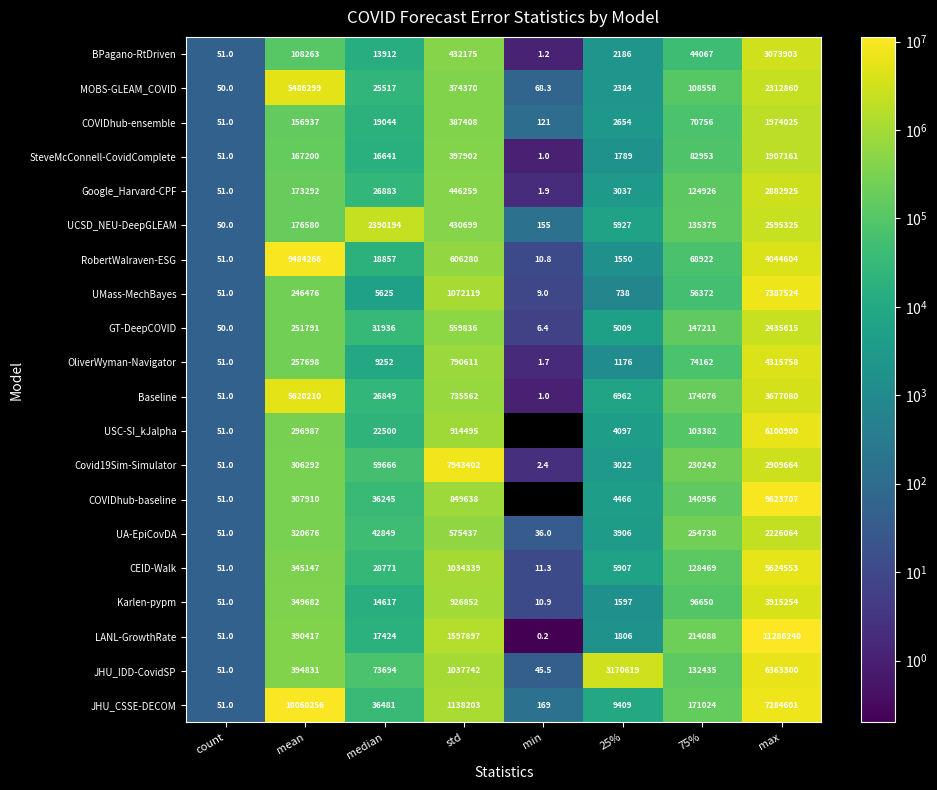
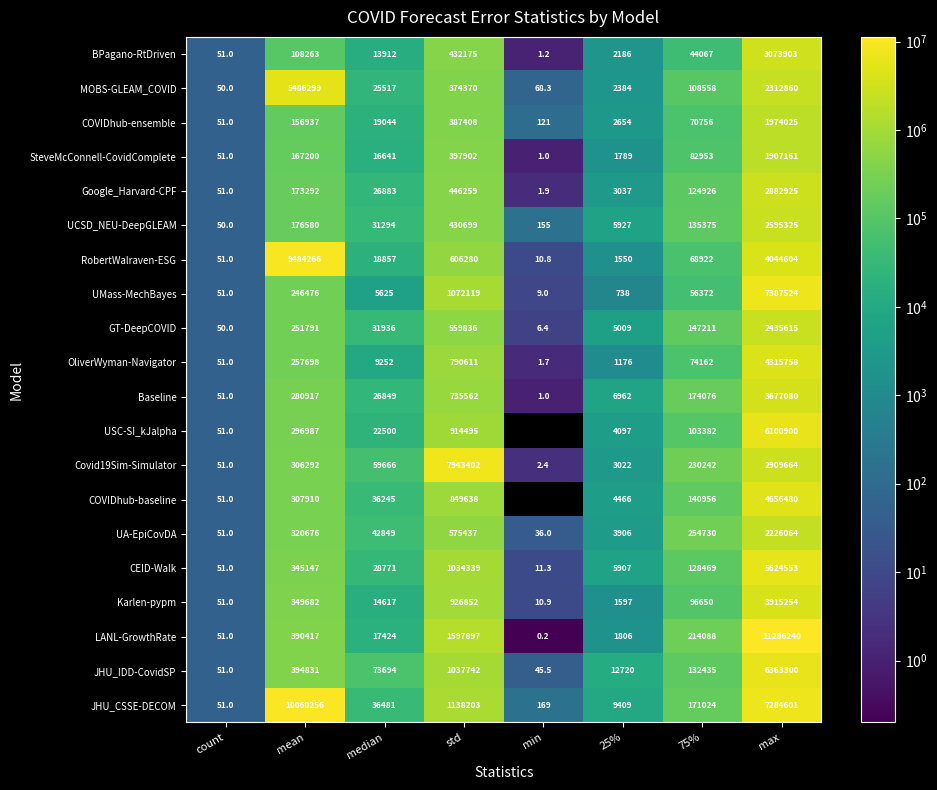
UCSD_NEU-DeepGLEAM, median: 2390194 -> 31294
Baseline, mean: 5620210 -> 280917
COVIDhub-baseline, max: 9623707 -> 4656480
JHU_IDD-CovidSP, 25%: 3170619 -> 12720
